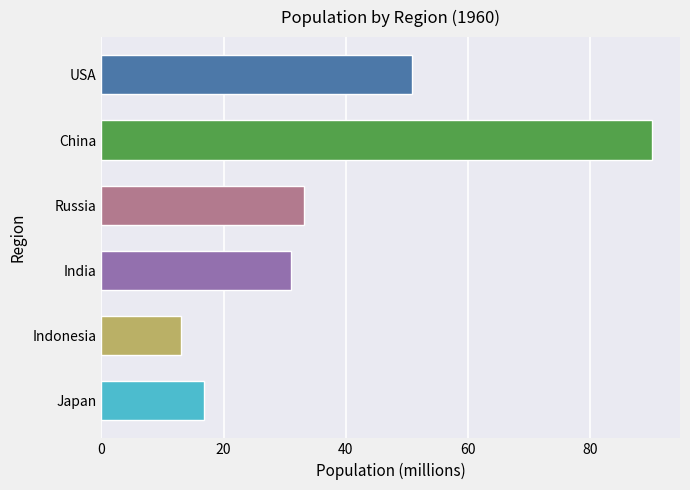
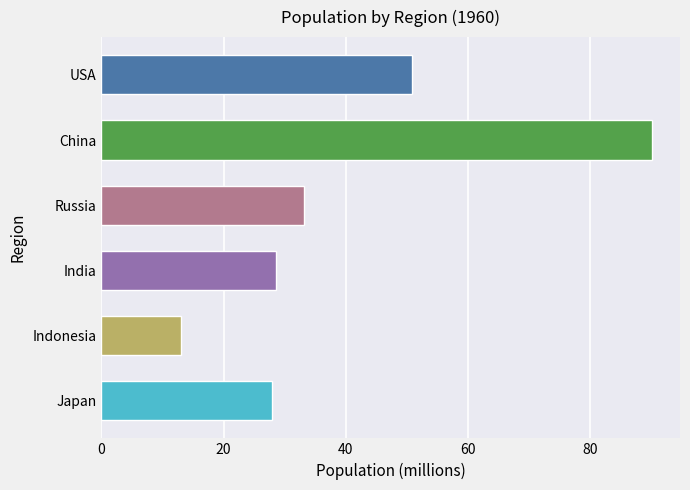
India: 31 -> 29
Japan: 17 -> 28
